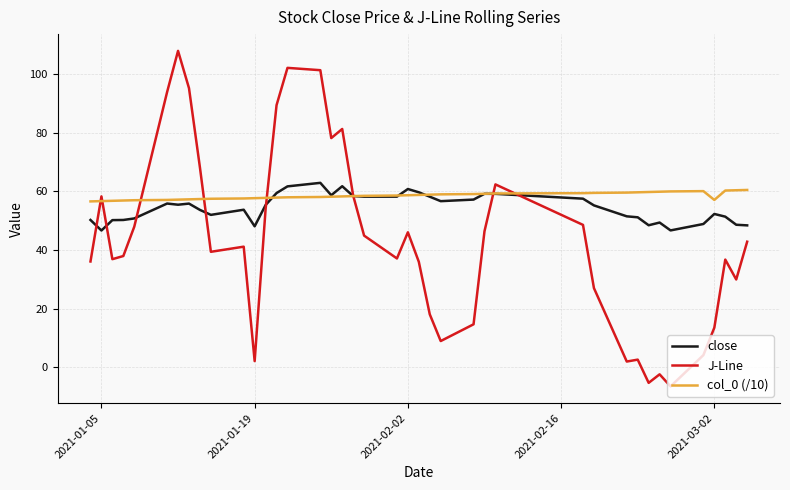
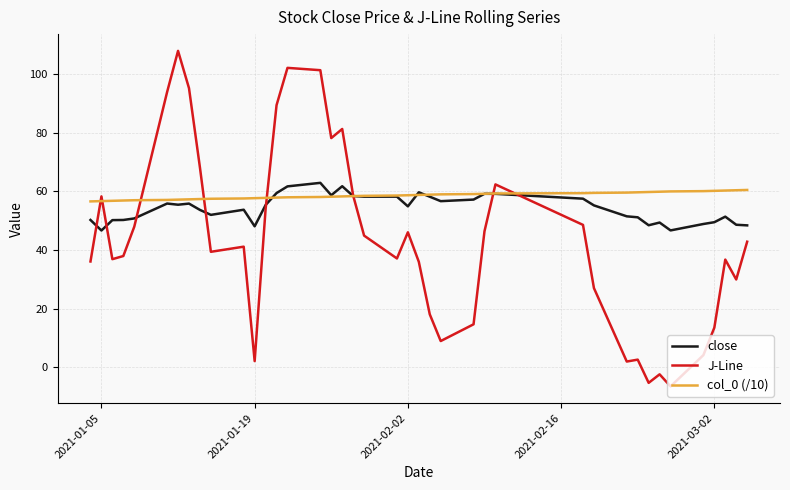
close, 2021-02-02: 61 -> 55
close, 2021-03-02: 52 -> 50
col_0 (/10), 2021-03-02: 57 -> 60
